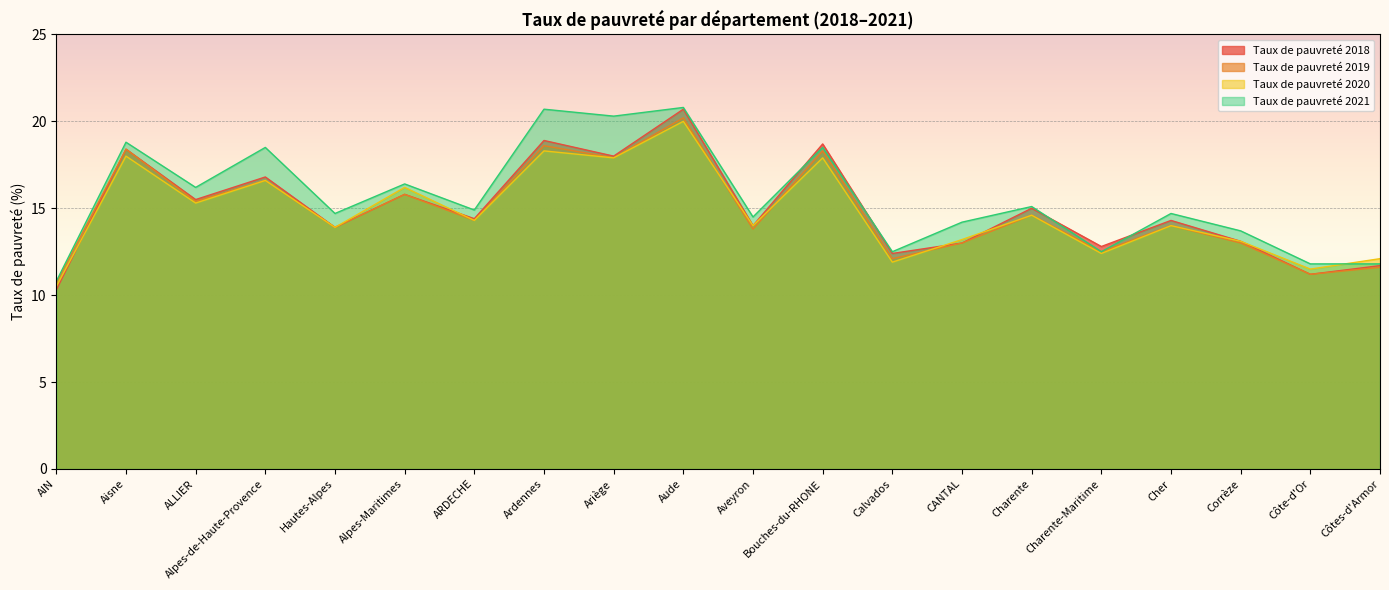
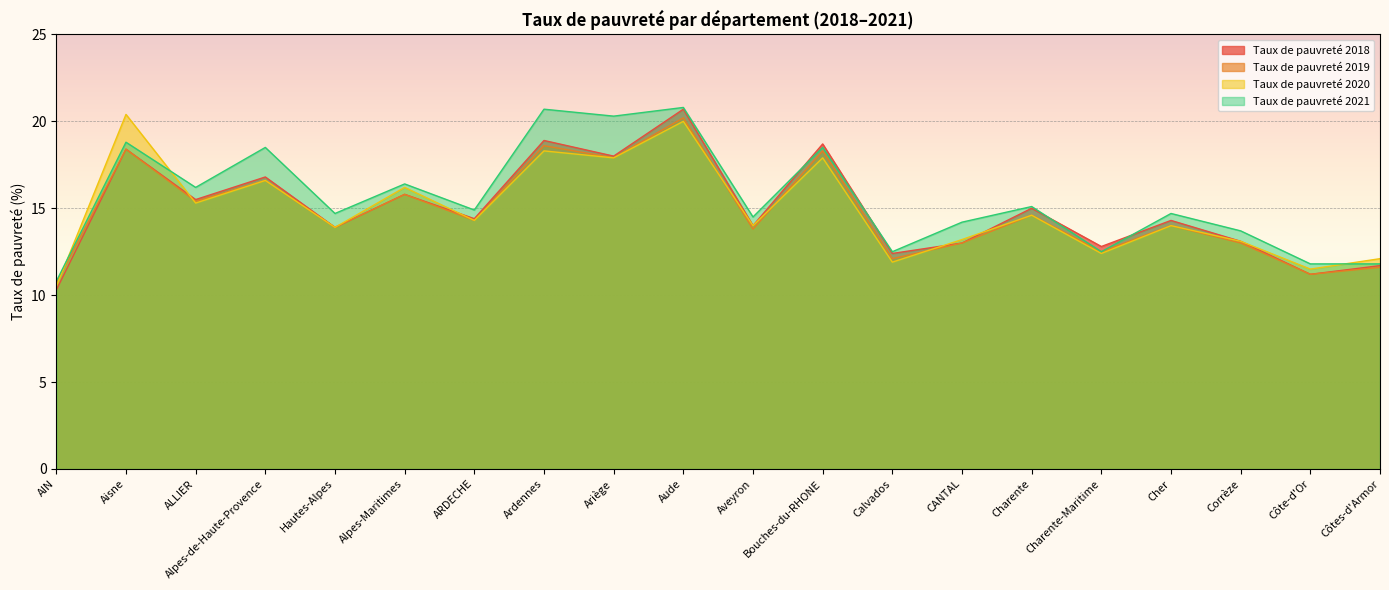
Taux de pauvreté 2020, Aisne: 18.0 -> 20.4
